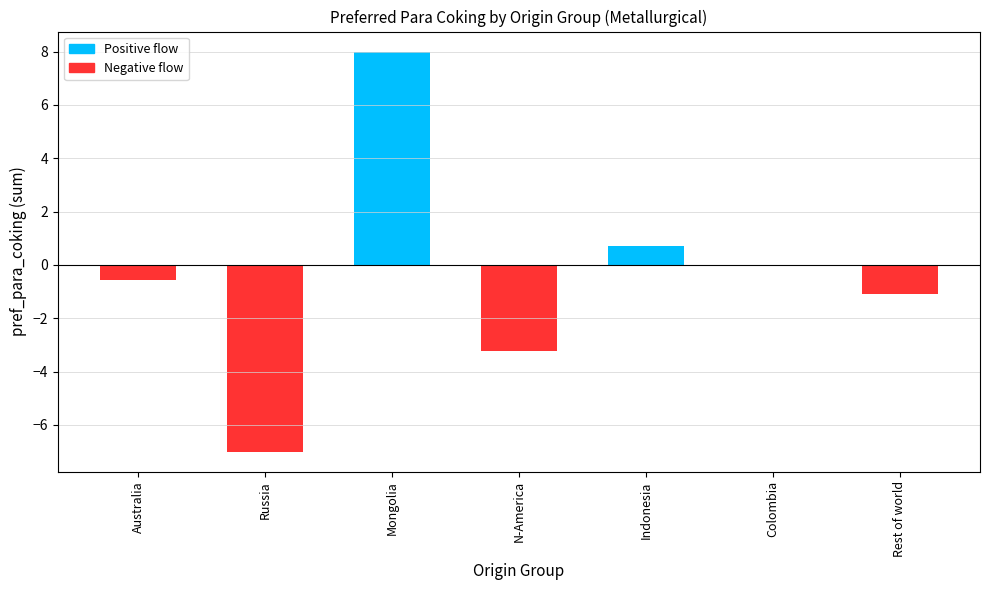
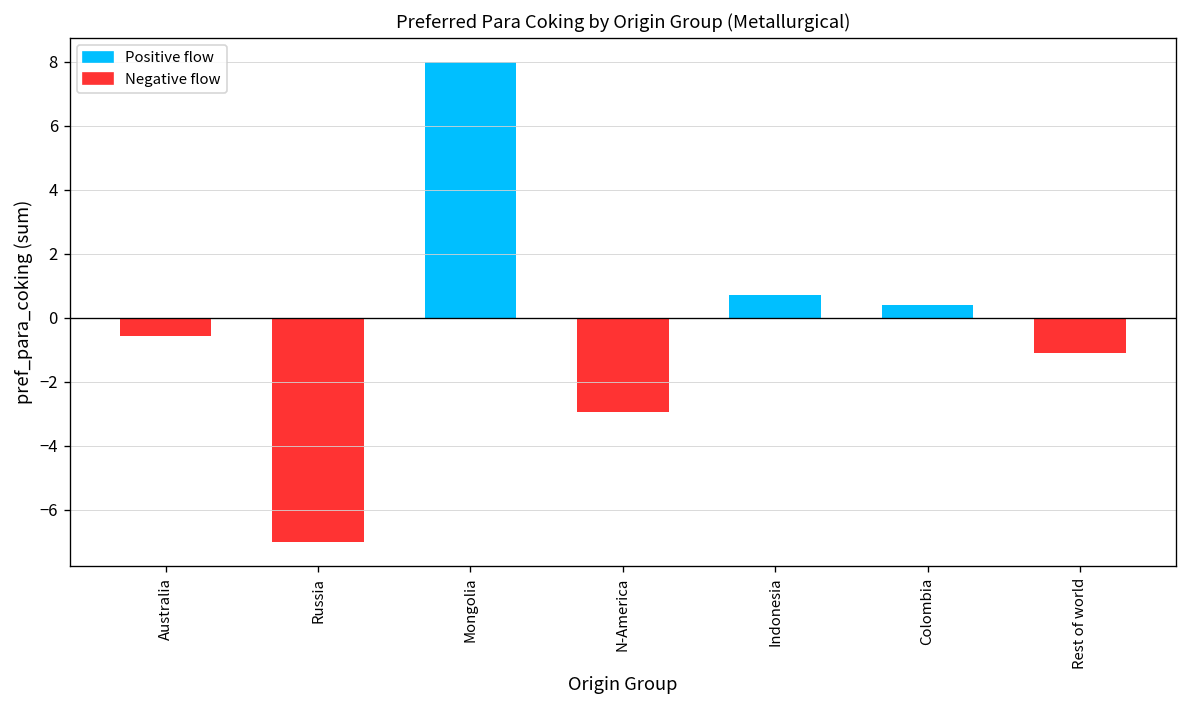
N-America: -3.2 -> -2.9
Colombia: 0.0 -> 0.4
